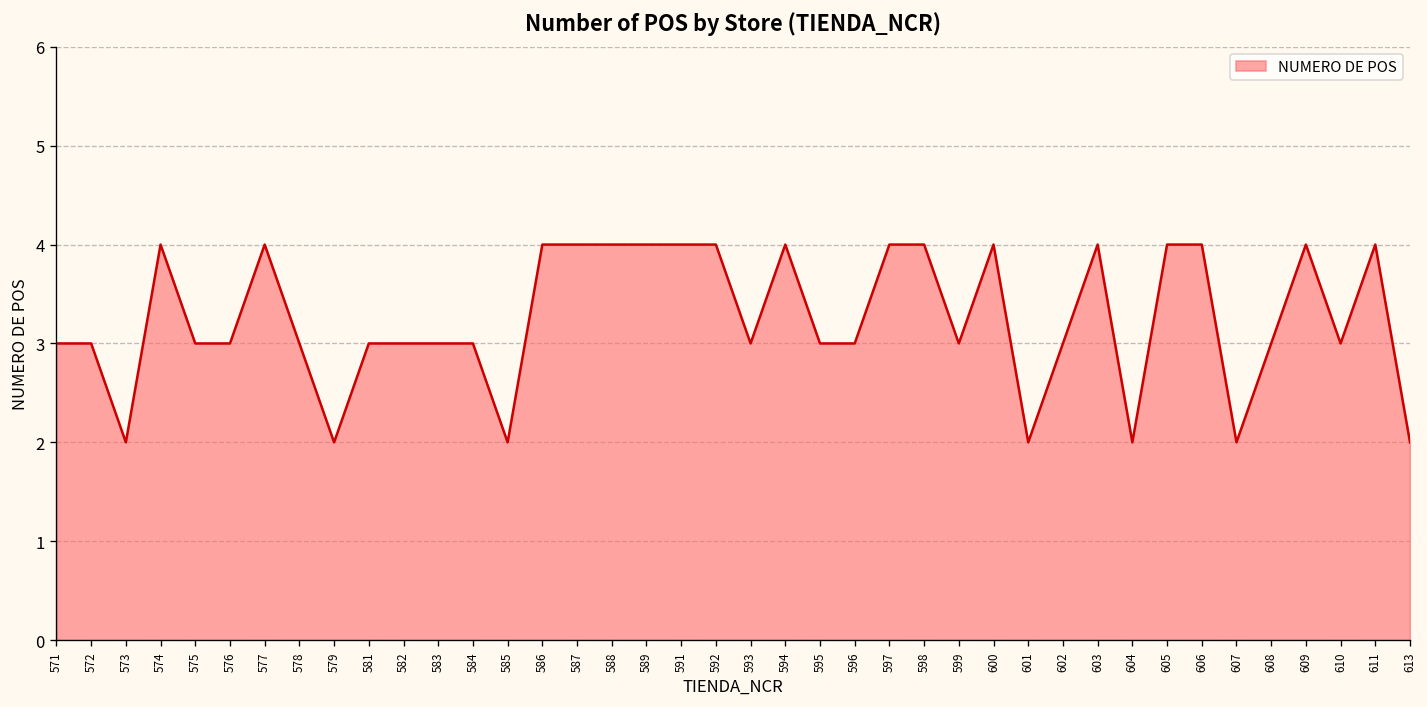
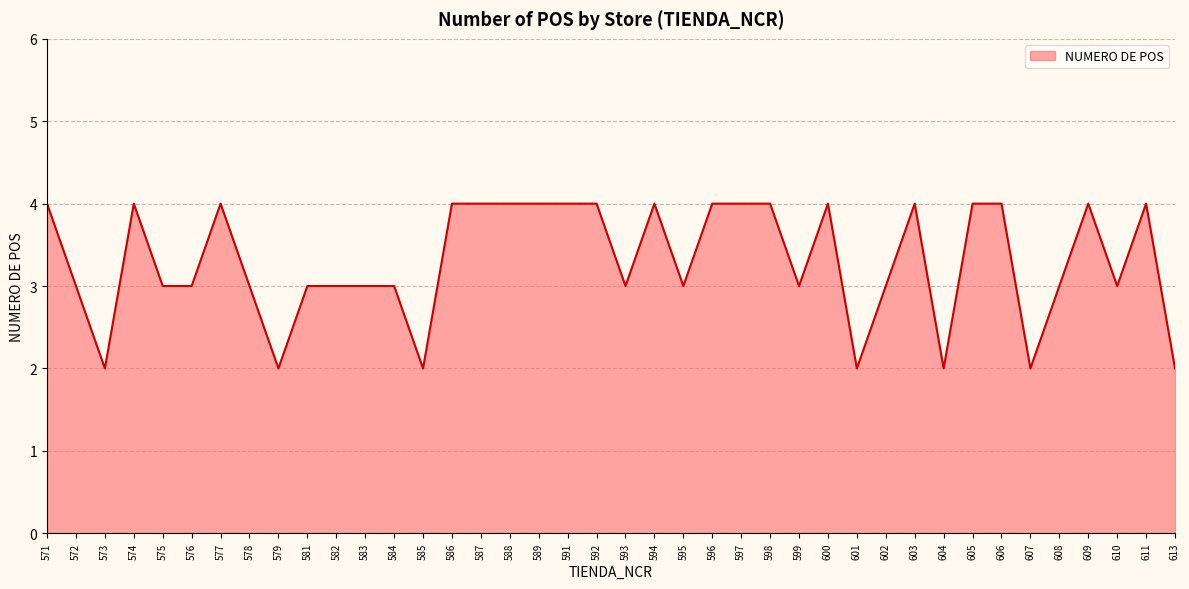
571: 3 -> 4
596: 3 -> 4
